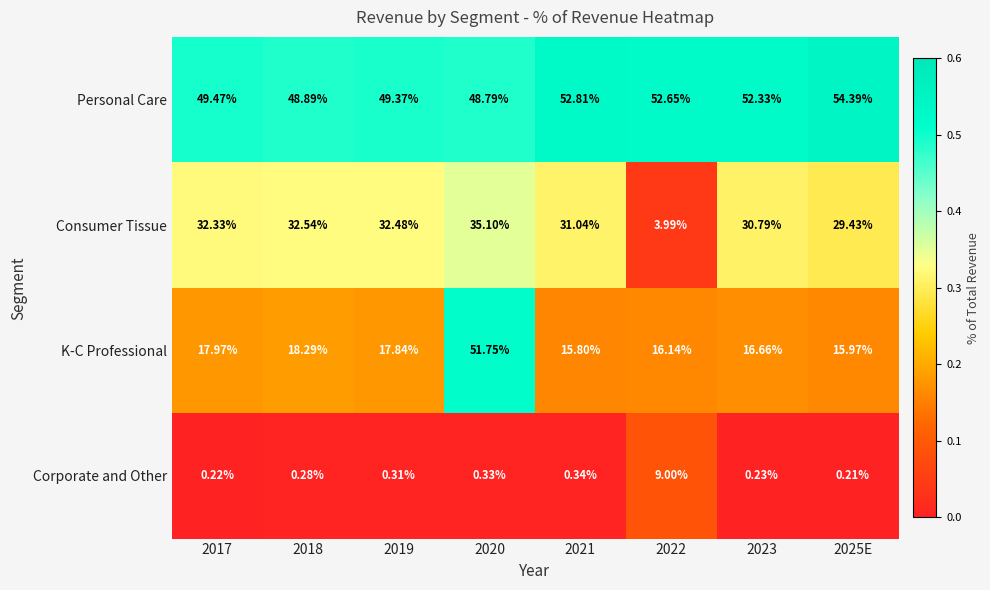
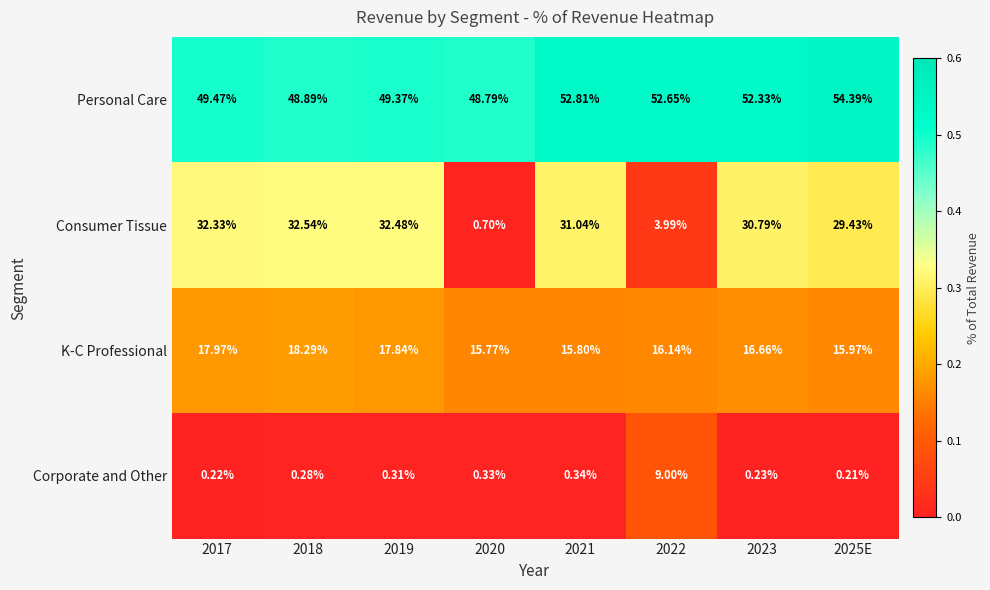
Consumer Tissue, 2020: 35.10% -> 0.70%
K-C Professional, 2020: 51.75% -> 15.77%
